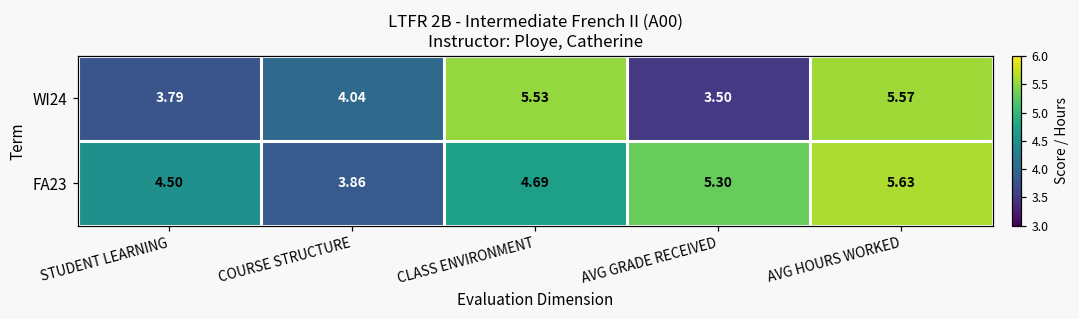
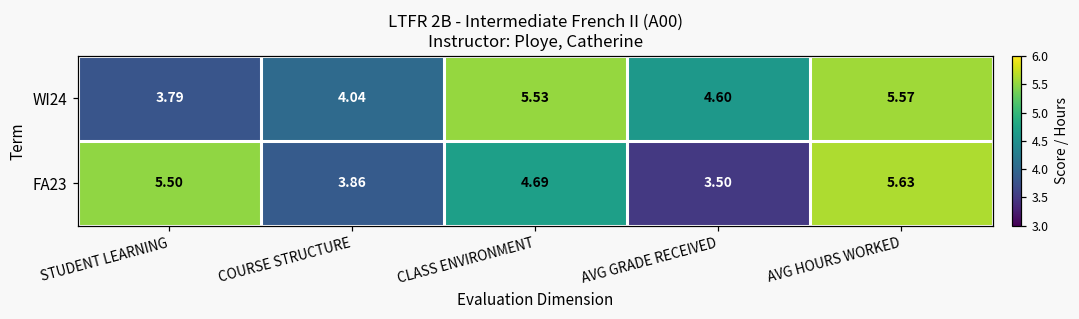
WI24, AVG GRADE RECEIVED: 3.50 -> 4.60
FA23, STUDENT LEARNING: 4.50 -> 5.50
FA23, AVG GRADE RECEIVED: 5.30 -> 3.50
